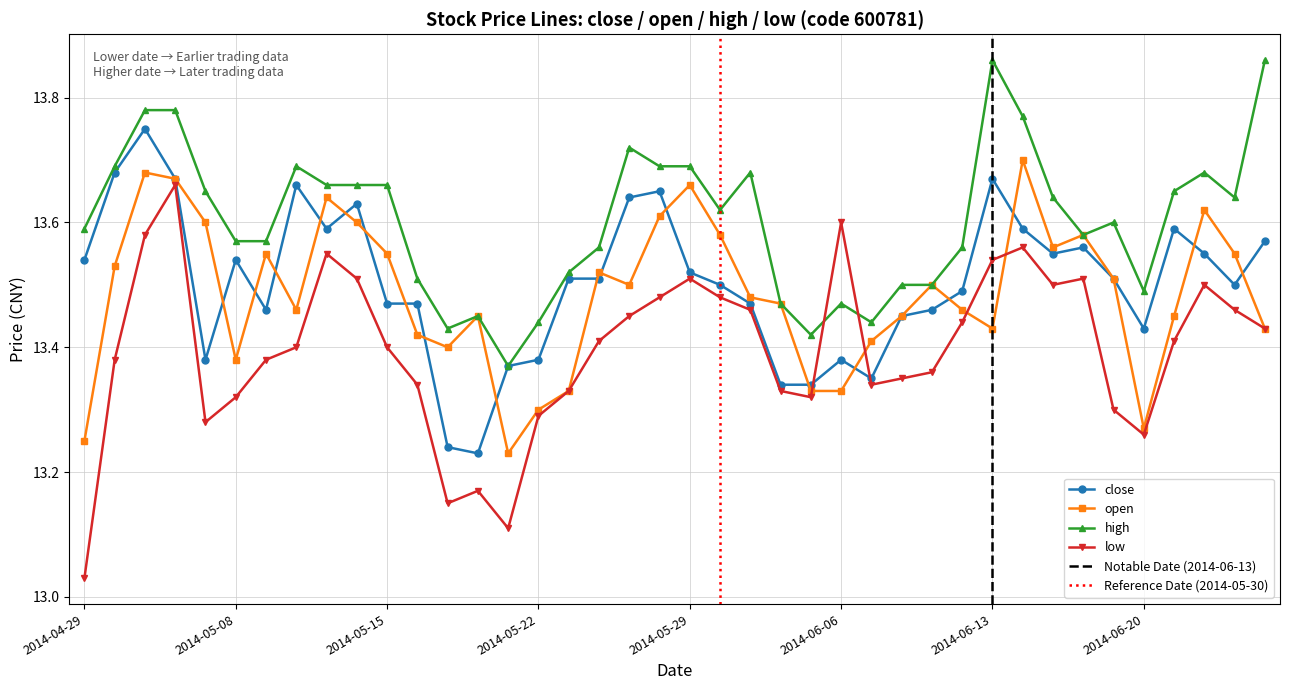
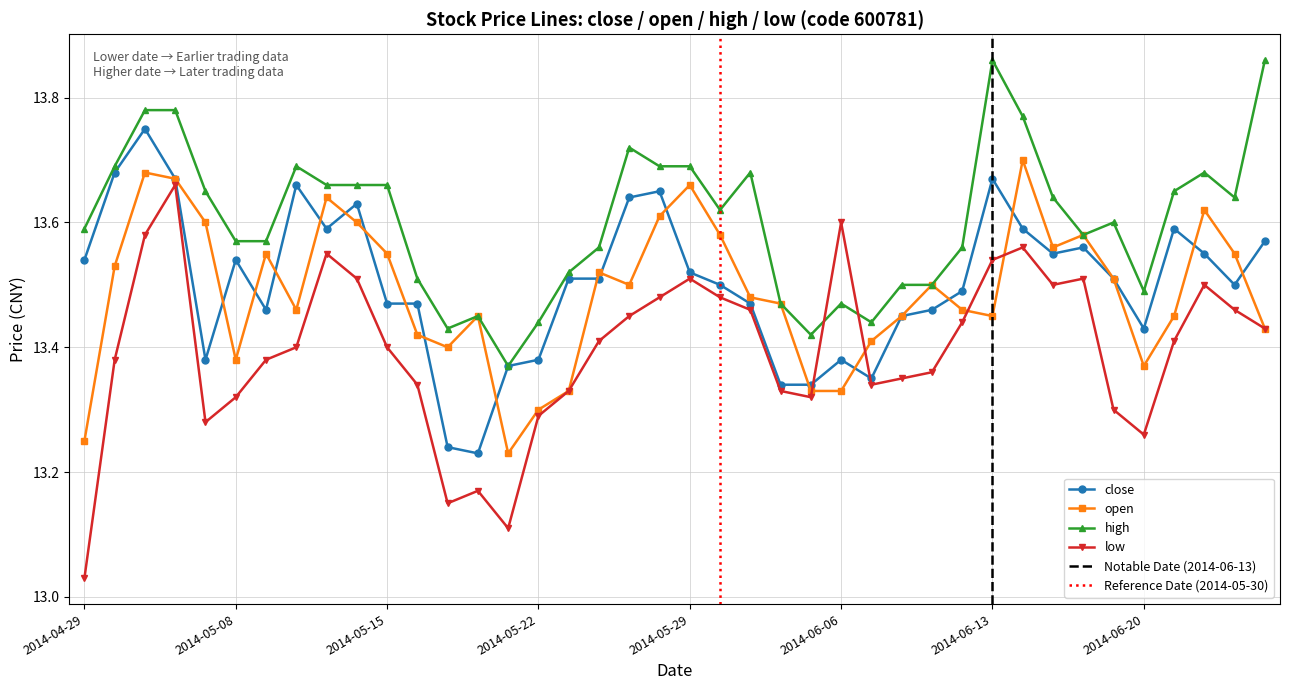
open, 2014-06-13: 13.43 -> 13.45
open, 2014-06-20: 13.27 -> 13.37
